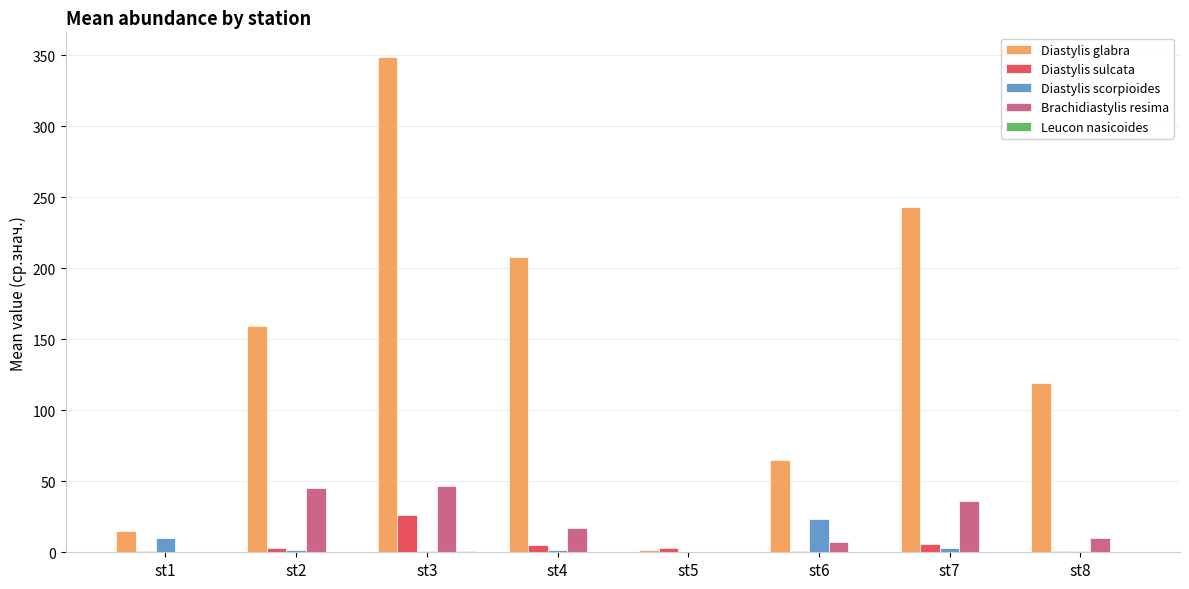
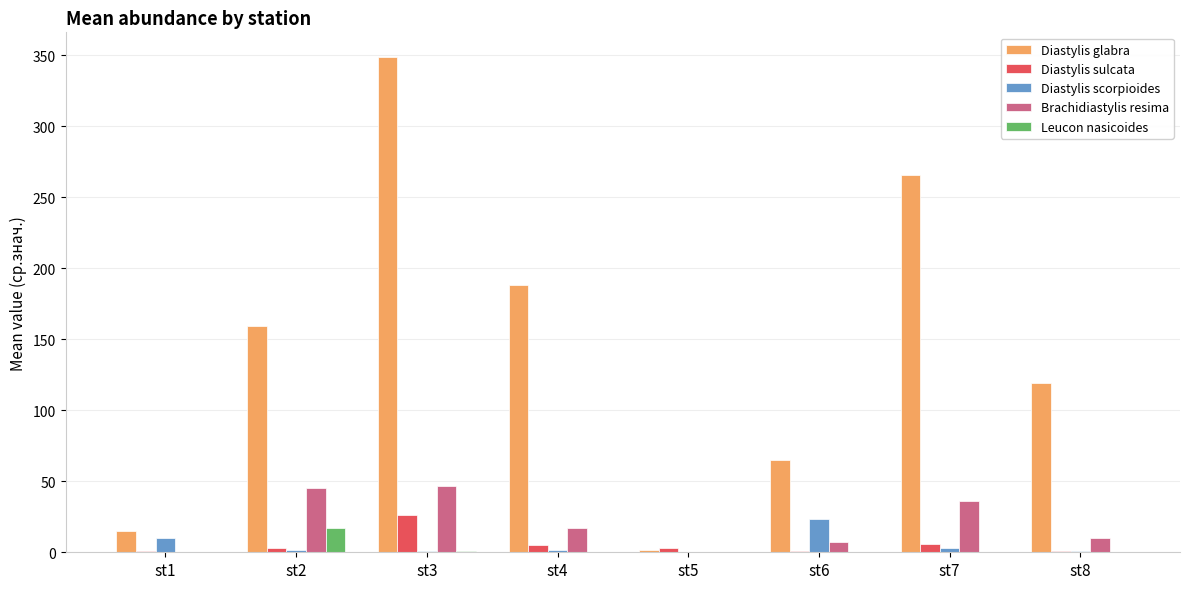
Leucon nasicoides, st2: 0 -> 17
Diastylis glabra, st4: 208 -> 188
Diastylis glabra, st7: 243 -> 265
